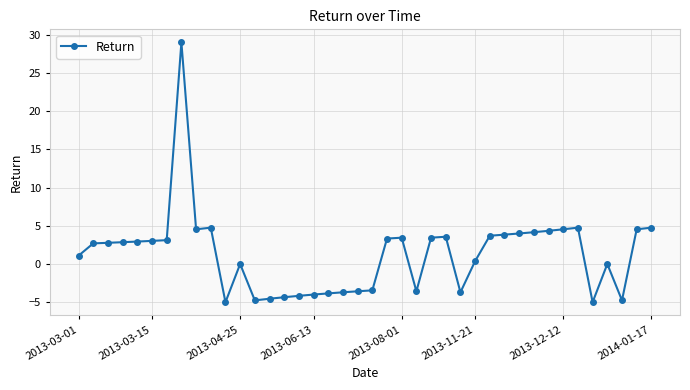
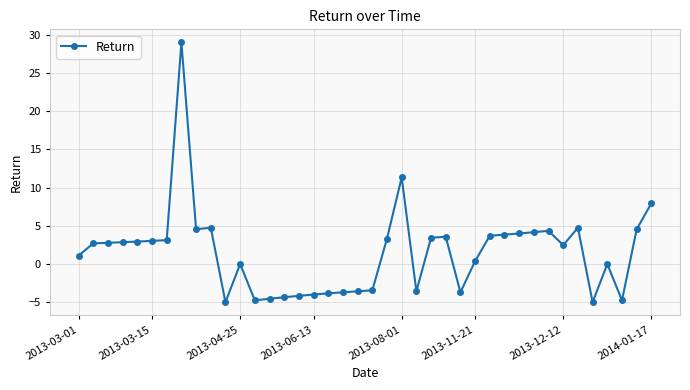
2013-08-01: 3 -> 11
2013-12-12: 5 -> 2
2014-01-17: 5 -> 8
